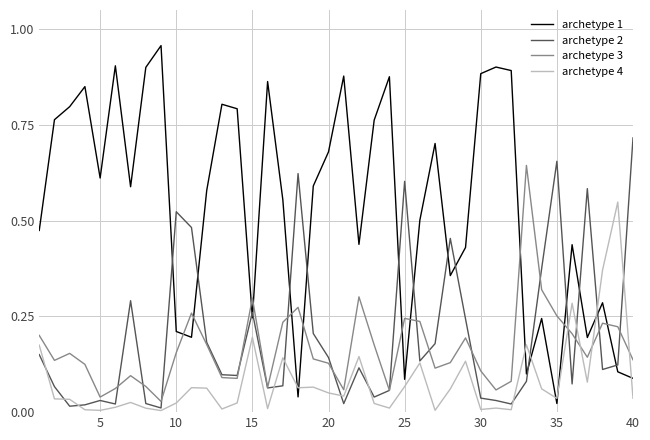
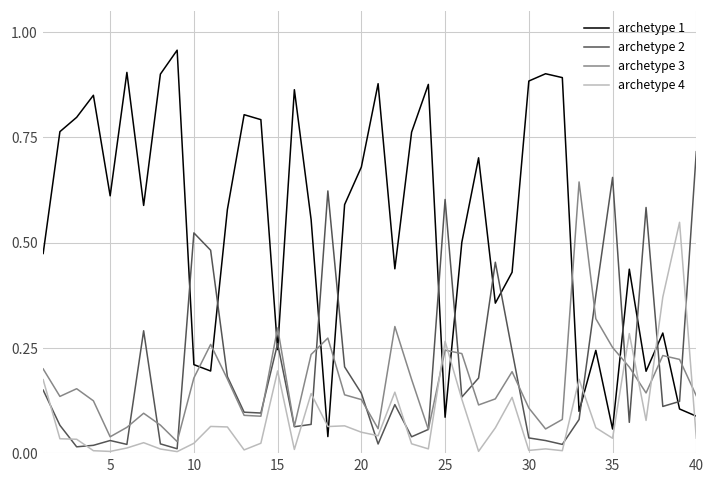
archetype 3, 10: 0.16 -> 0.18
archetype 4, 25: 0.07 -> 0.27
archetype 1, 35: 0.02 -> 0.06
